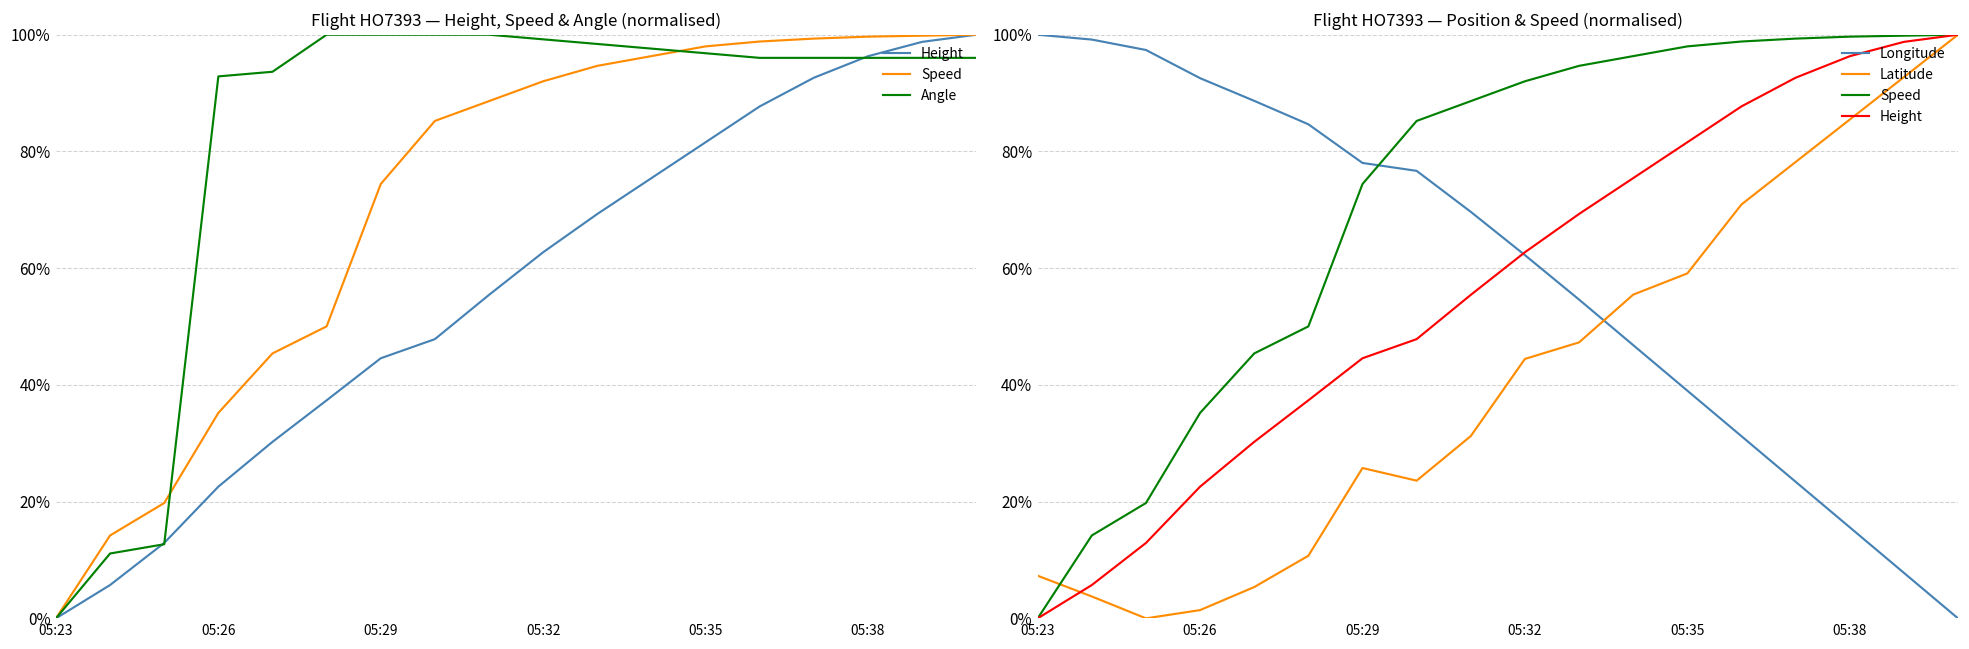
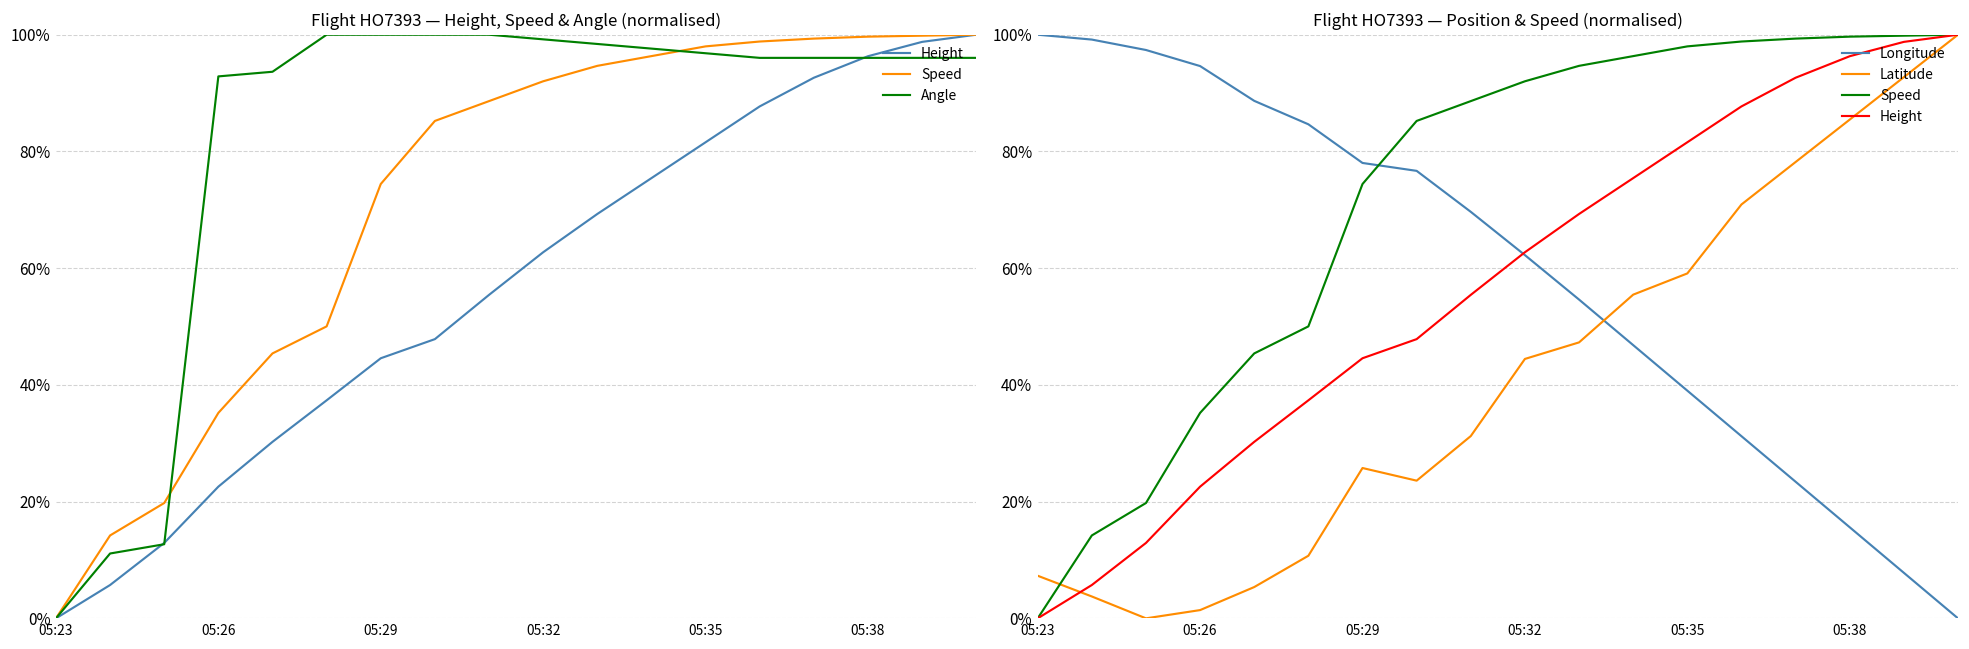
Flight HO7393 — Position & Speed (normalised), Longitude, 05:26: 93% -> 95%
